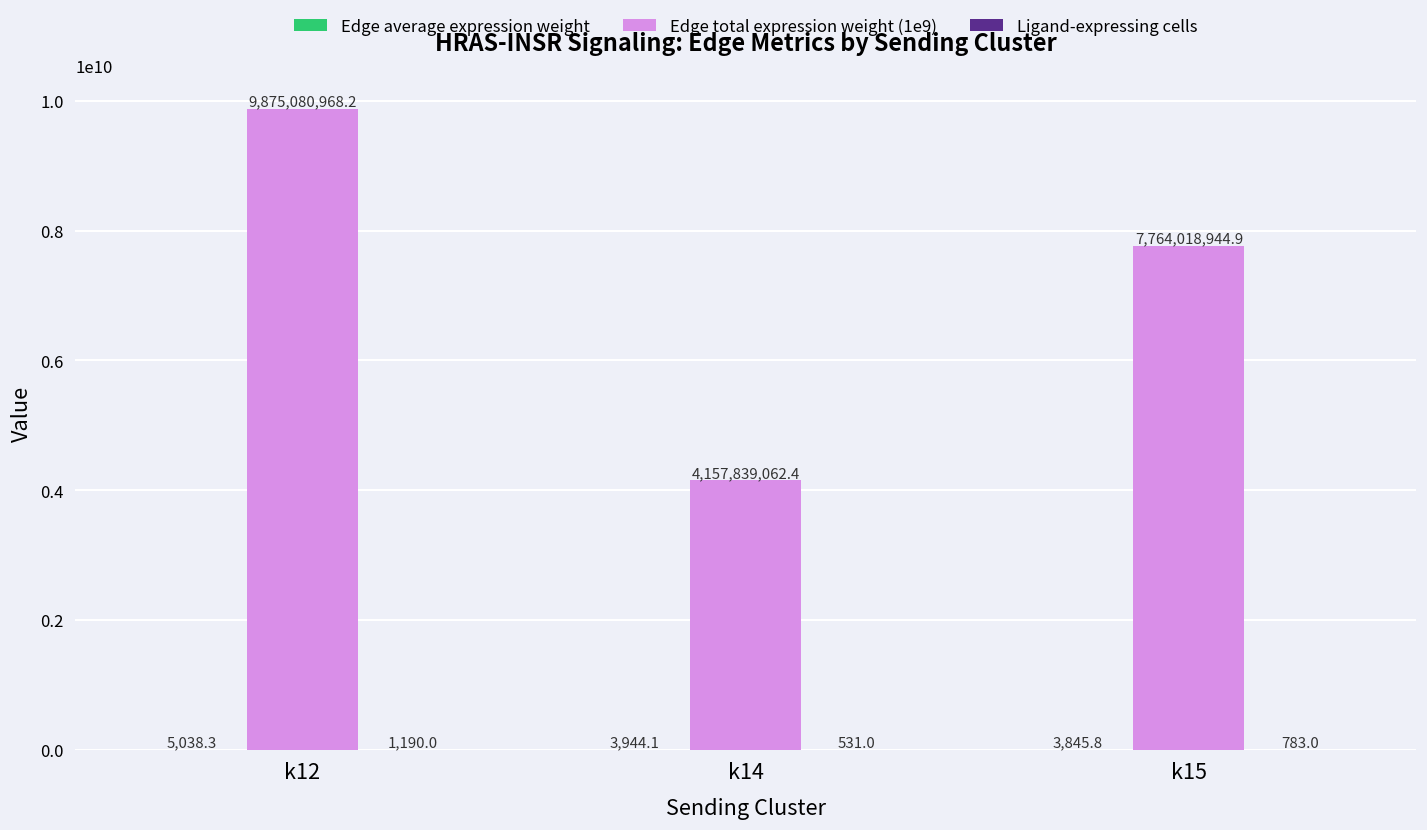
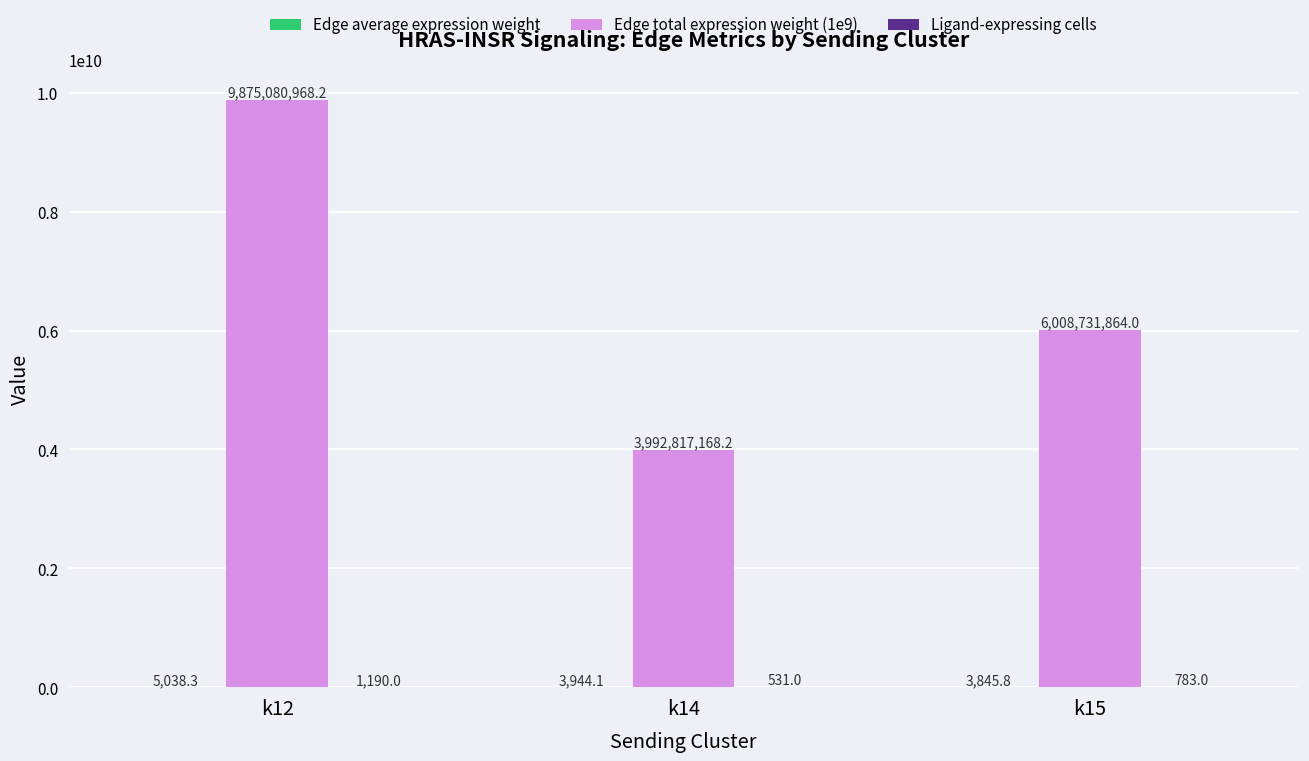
Edge total expression weight (1e9), k14: 4,157,839,062.4 -> 3,992,817,168.2
Edge total expression weight (1e9), k15: 7,764,018,944.9 -> 6,008,731,864.0
